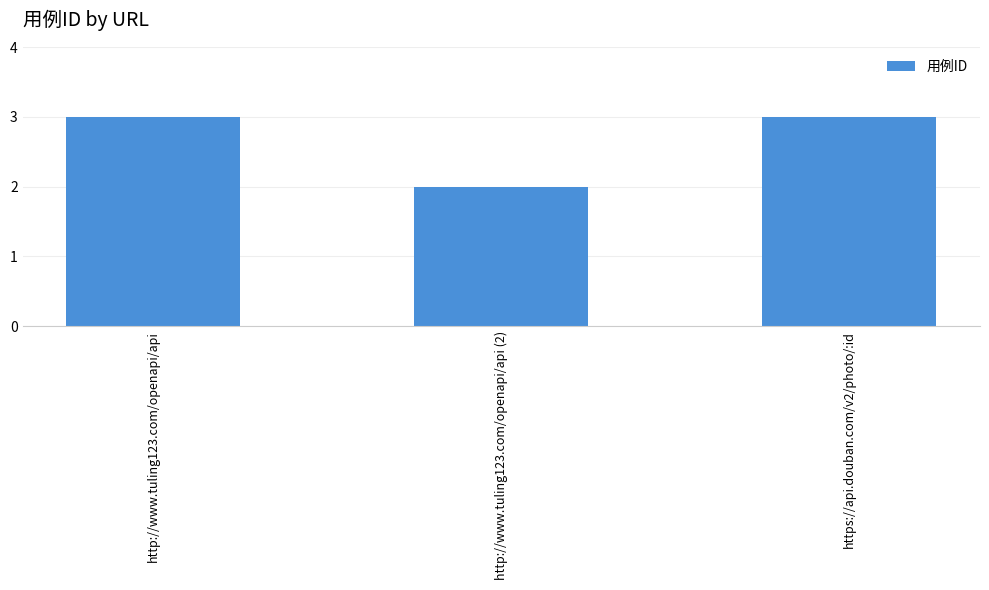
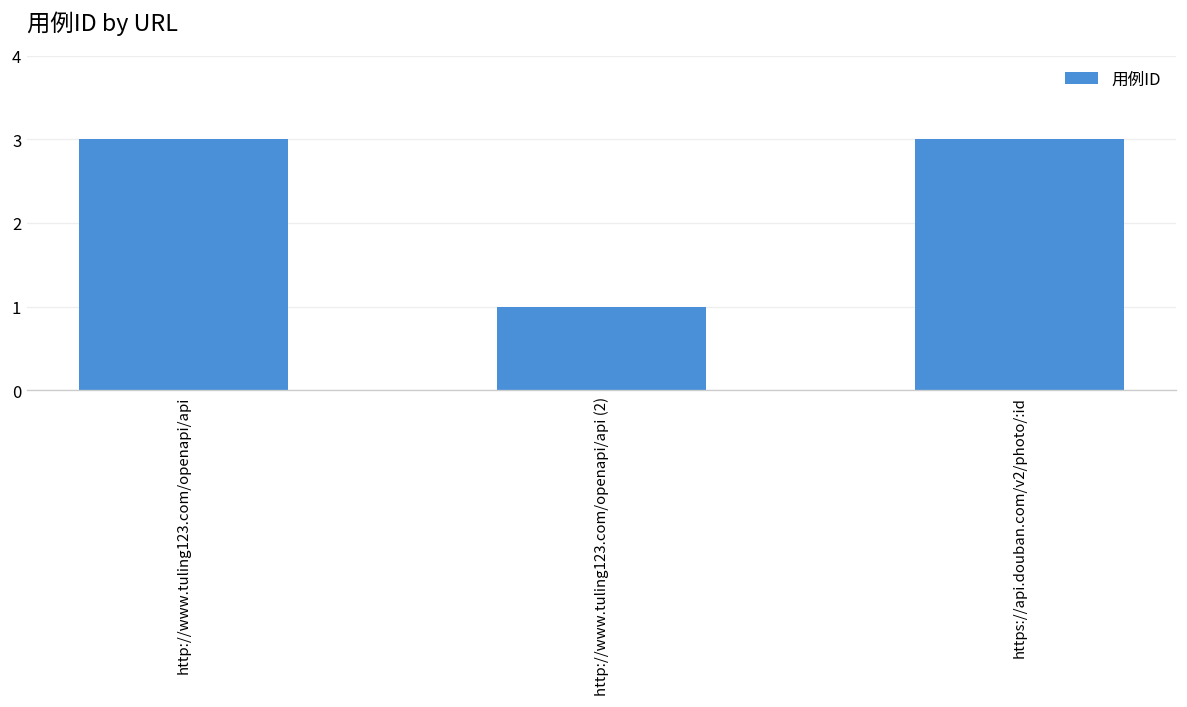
http://www.tuling123.com/openapi/api (2): 2 -> 1
